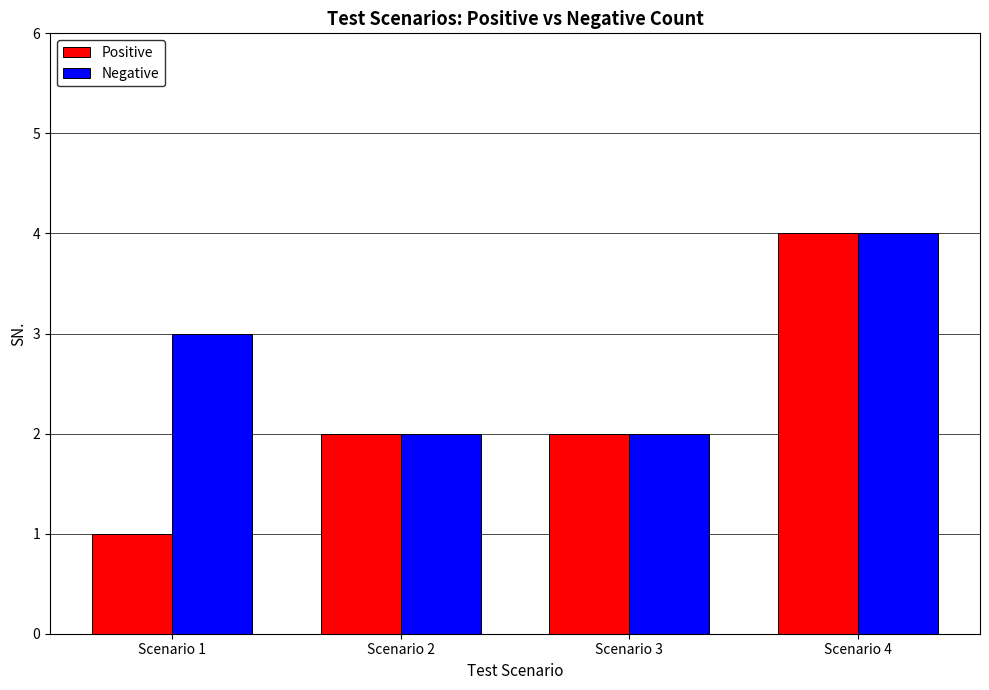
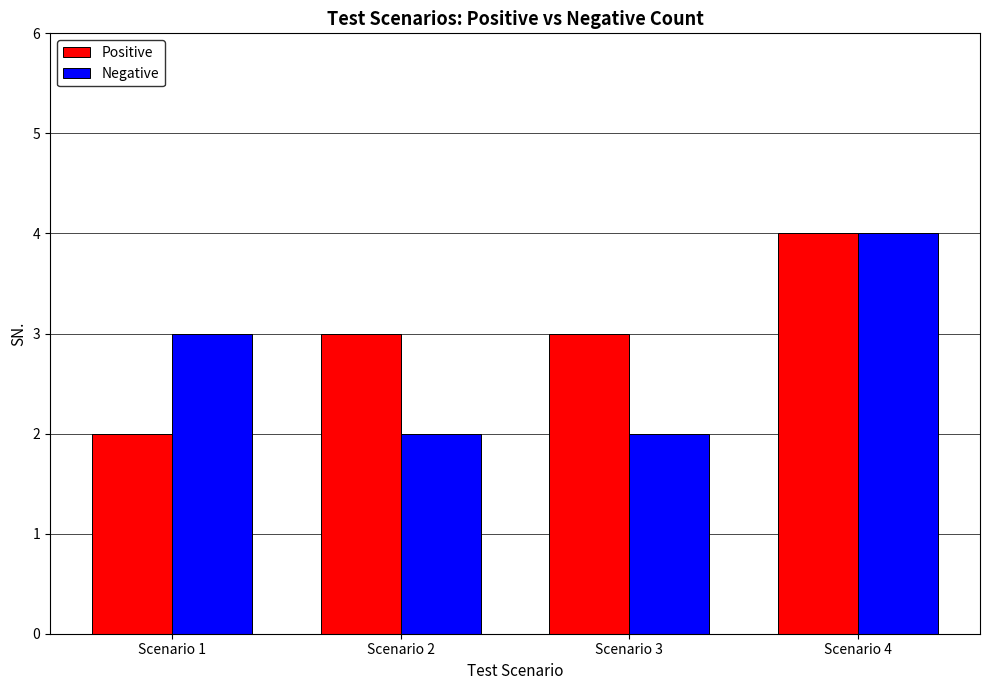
Positive, Scenario 1: 1 -> 2
Positive, Scenario 2: 2 -> 3
Positive, Scenario 3: 2 -> 3
